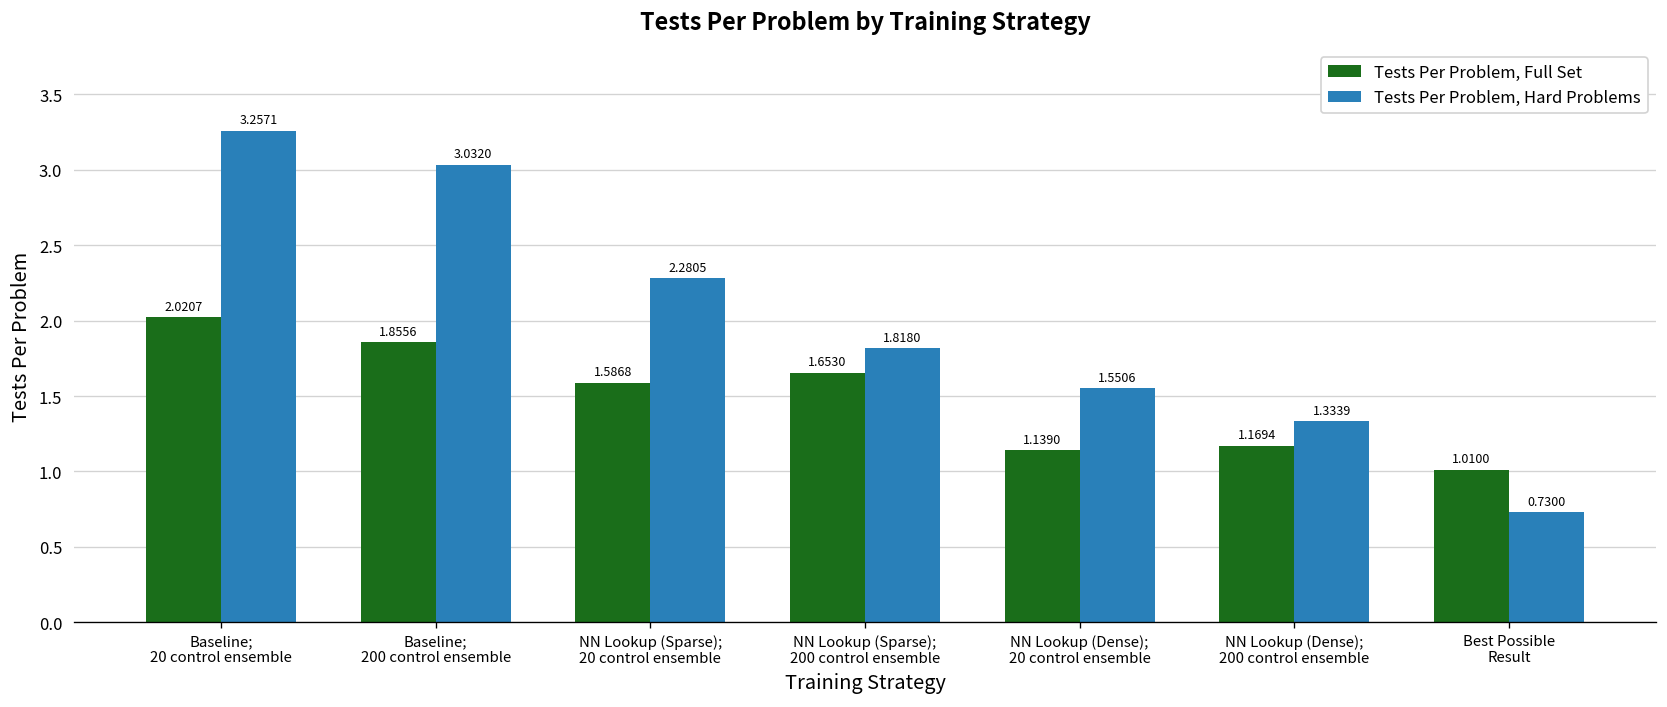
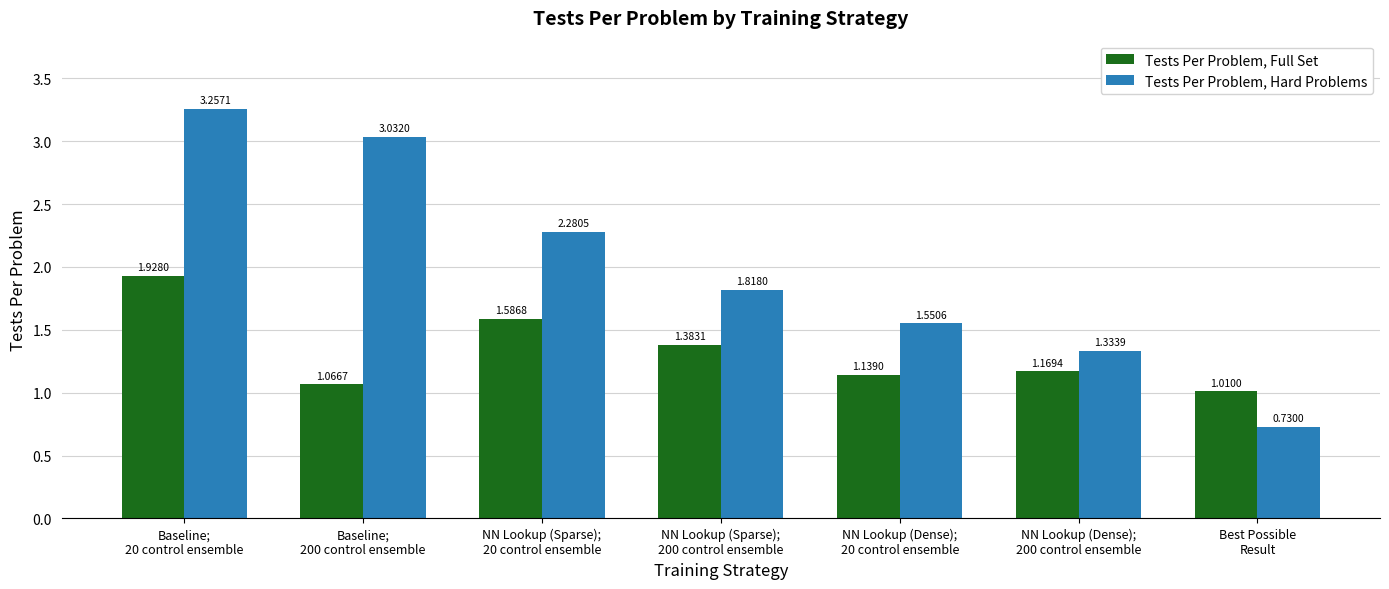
Tests Per Problem, Full Set, Baseline; 20 control ensemble: 2.0207 -> 1.9280
Tests Per Problem, Full Set, Baseline; 200 control ensemble: 1.8556 -> 1.0667
Tests Per Problem, Full Set, NN Lookup (Sparse); 200 control ensemble: 1.6530 -> 1.3831
